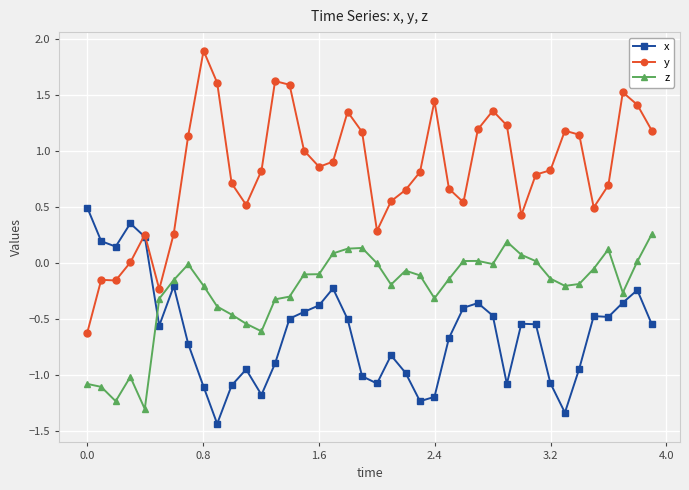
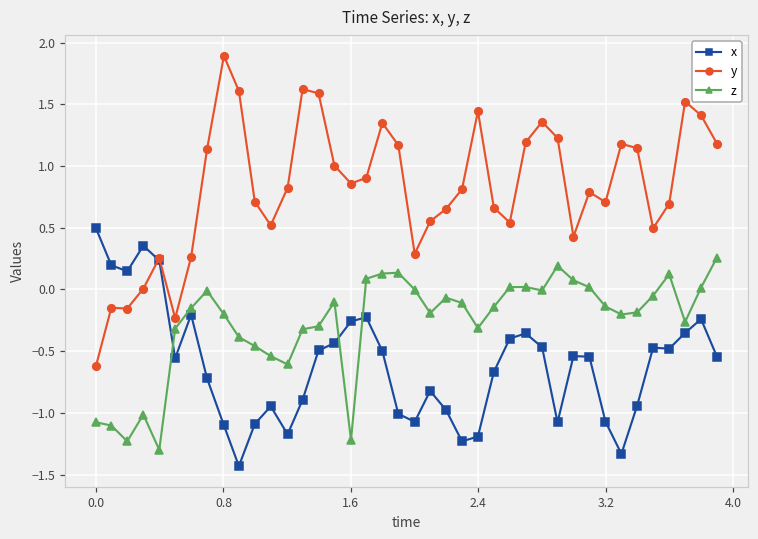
x, 1.6: -0.38 -> -0.26
z, 1.6: -0.10 -> -1.22
y, 3.2: 0.83 -> 0.71
